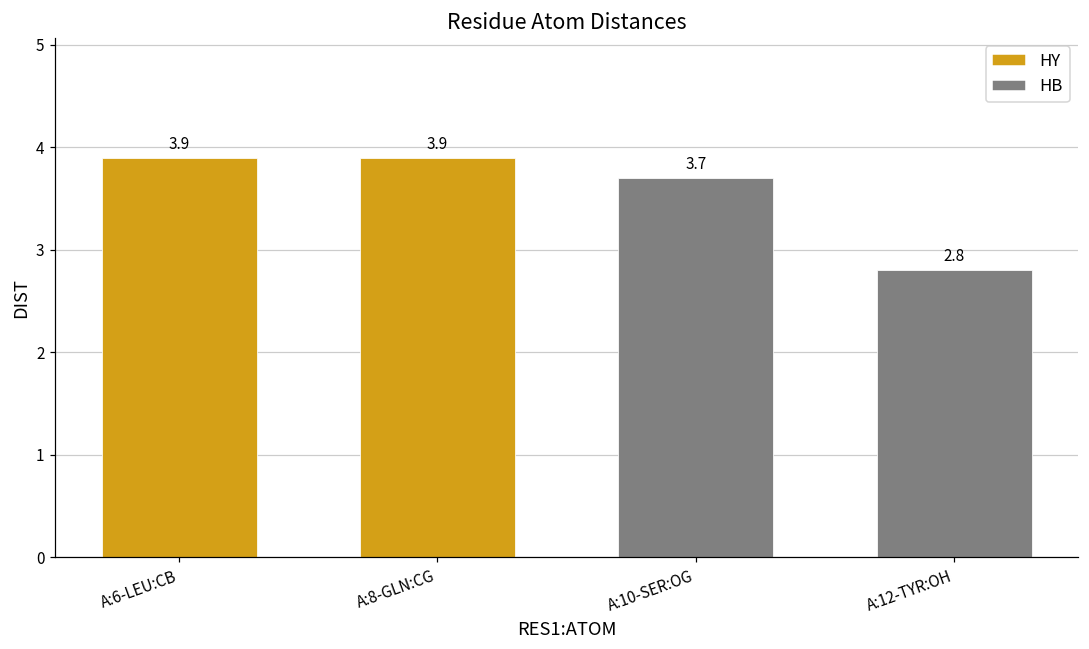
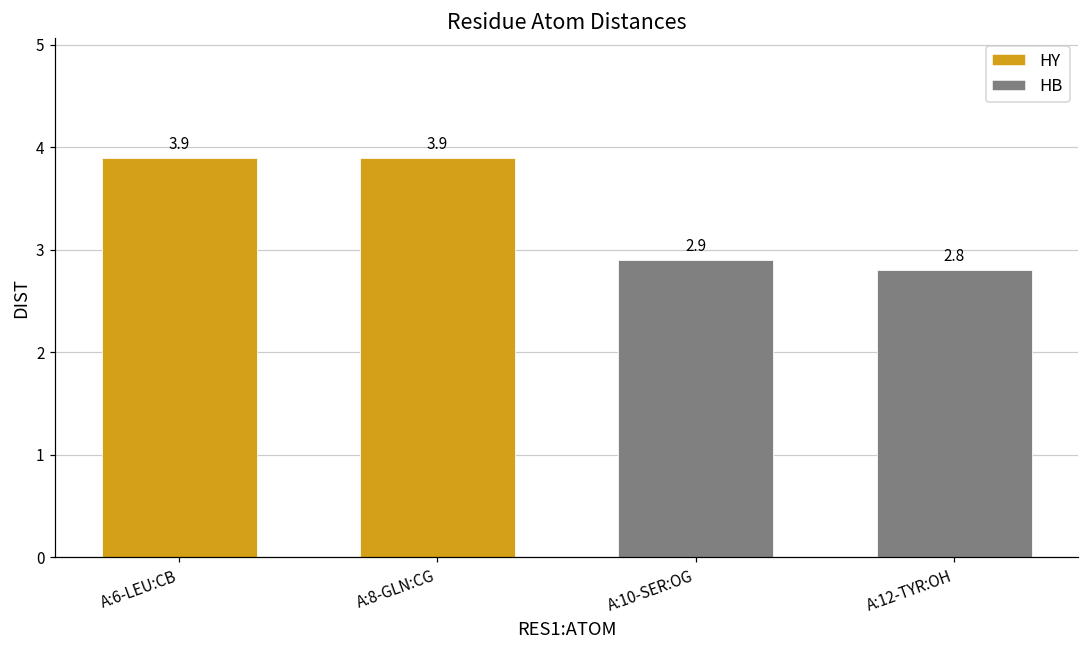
A:10-SER:OG: 3.7 -> 2.9
